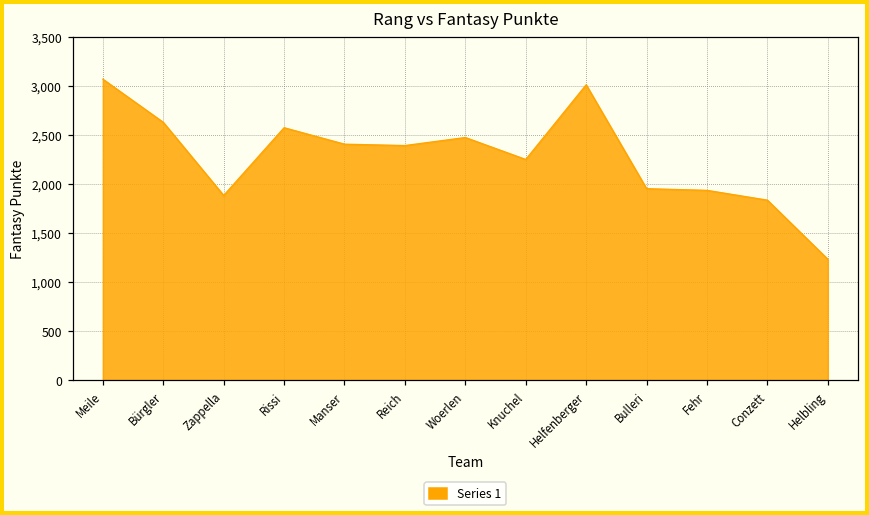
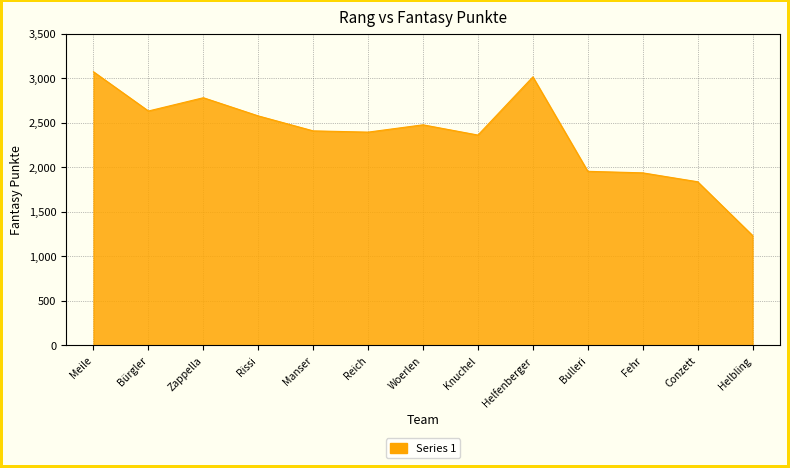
Zappella: 1,900 -> 2,800
Knuchel: 2,300 -> 2,400
